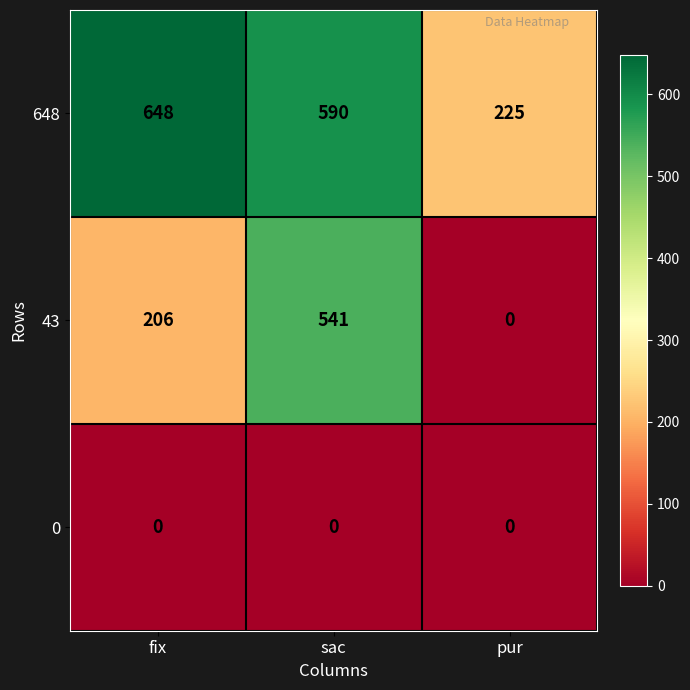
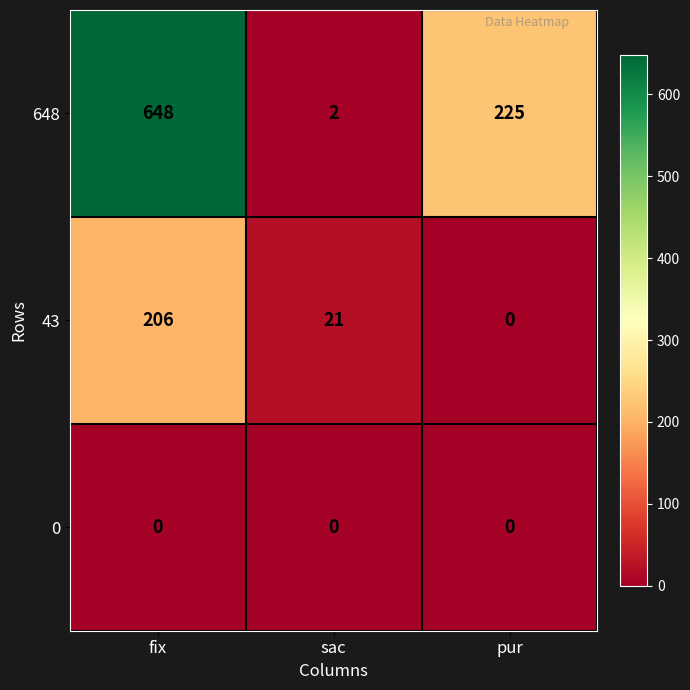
648, sac: 590 -> 2
43, sac: 541 -> 21
